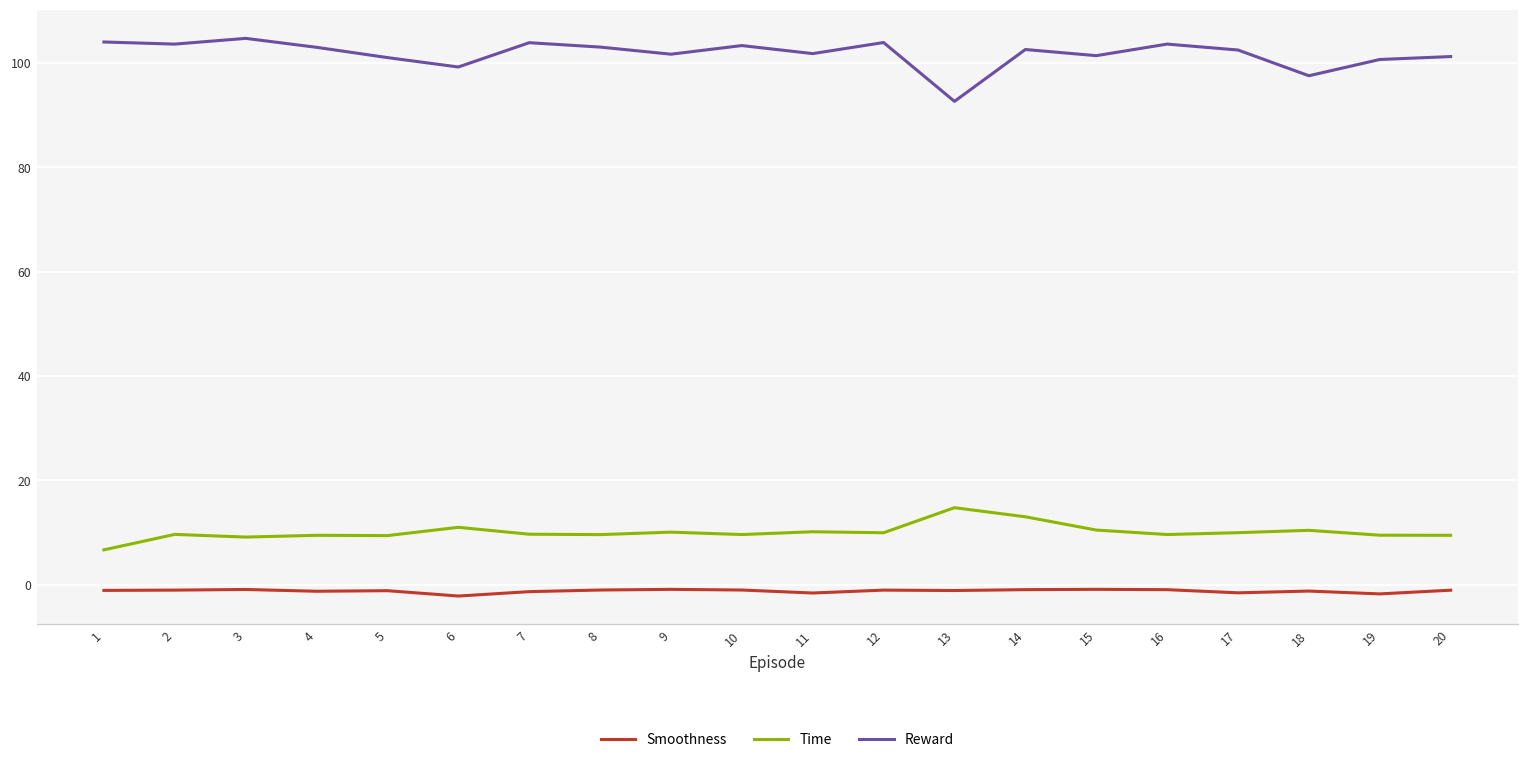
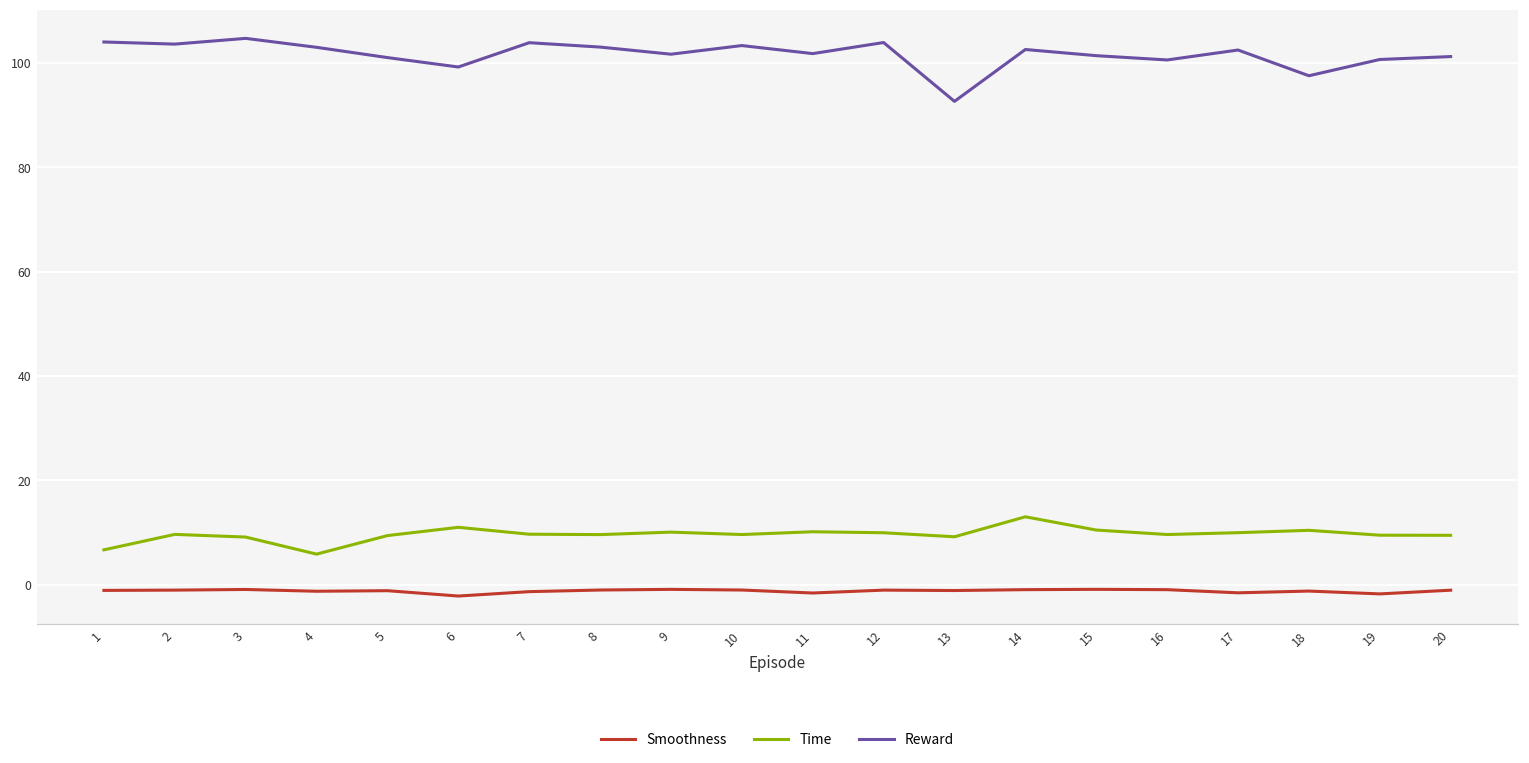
Time, 4: 9 -> 6
Time, 13: 15 -> 9
Reward, 16: 104 -> 101
